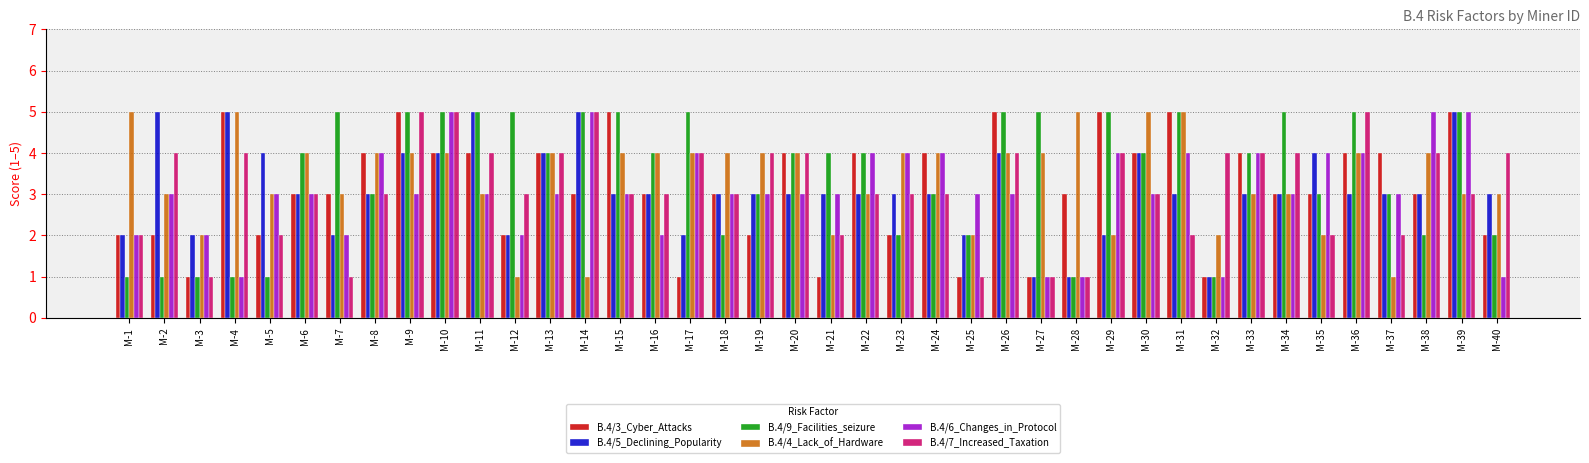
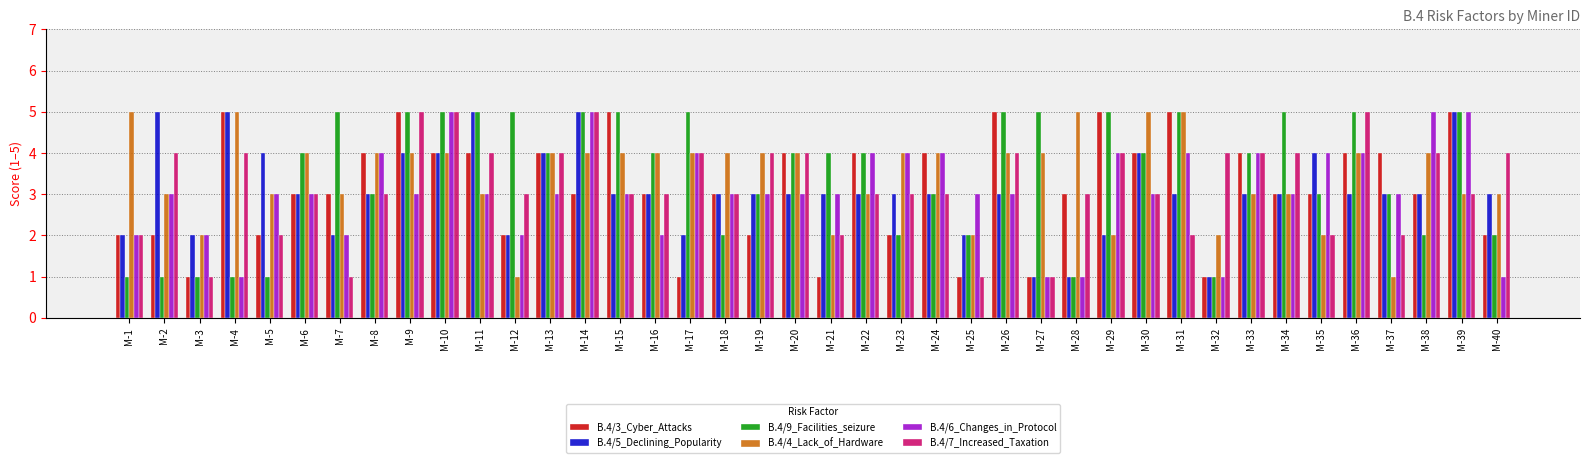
B.4/4_Lack_of_Hardware, M-14: 1 -> 4
B.4/5_Declining_Popularity, M-26: 4 -> 3
B.4/7_Increased_Taxation, M-28: 1 -> 3
